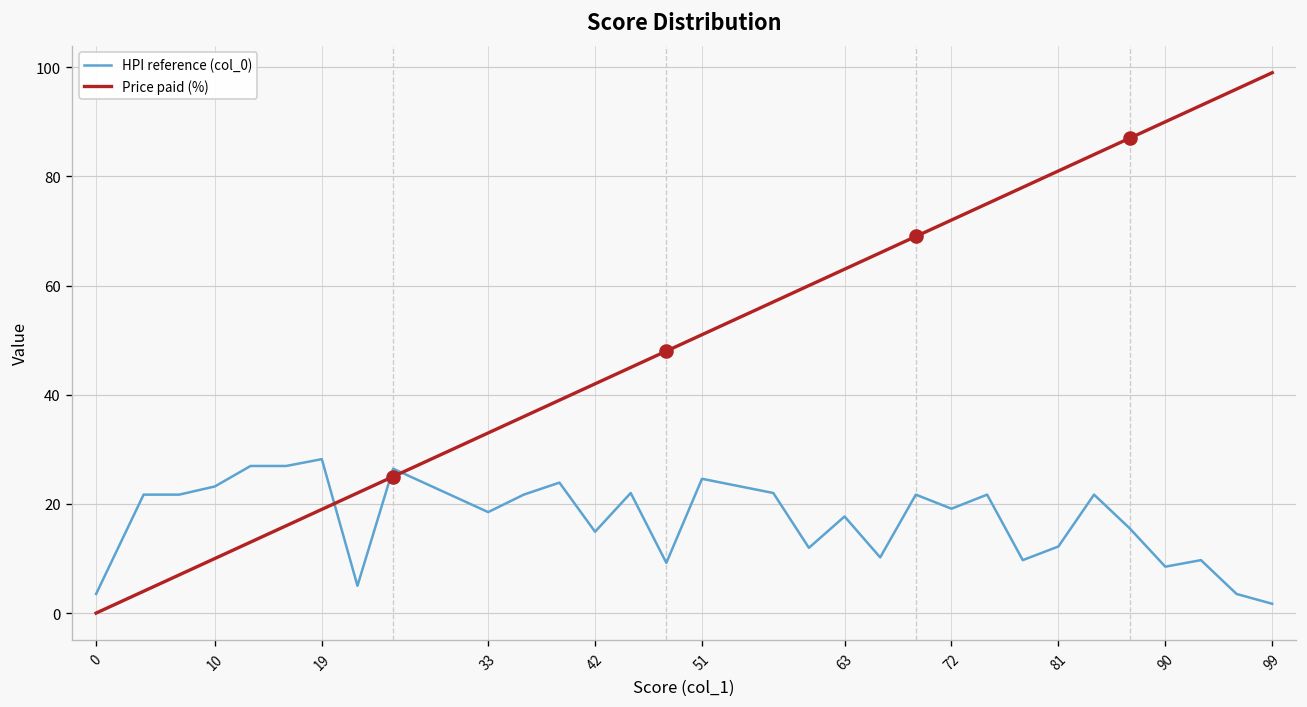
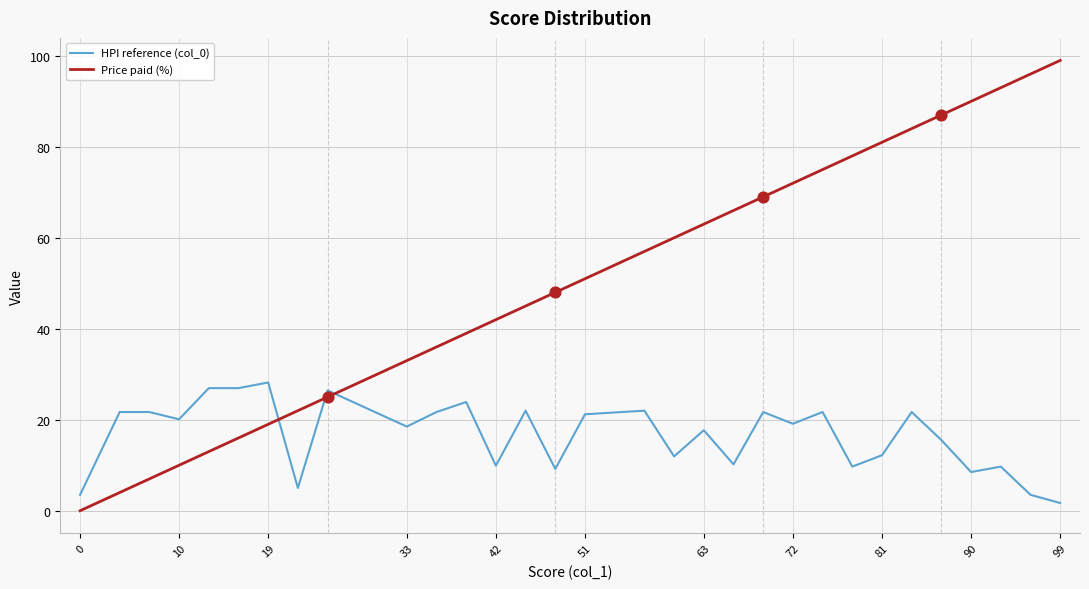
HPI reference (col_0), 10: 23 -> 20
HPI reference (col_0), 42: 15 -> 10
HPI reference (col_0), 51: 25 -> 21
